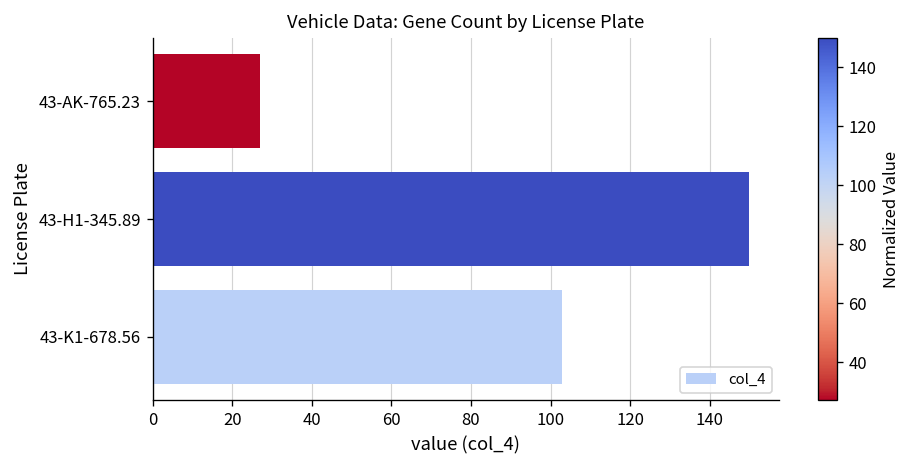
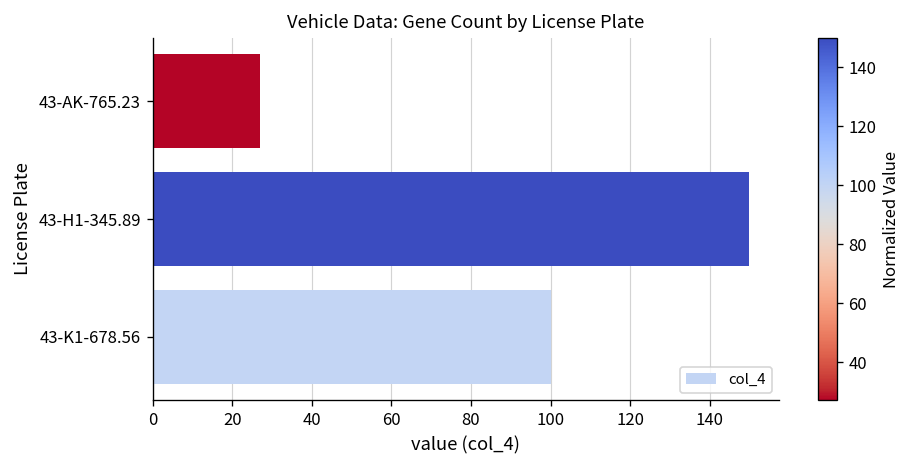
43-K1-678.56: 103 -> 100
